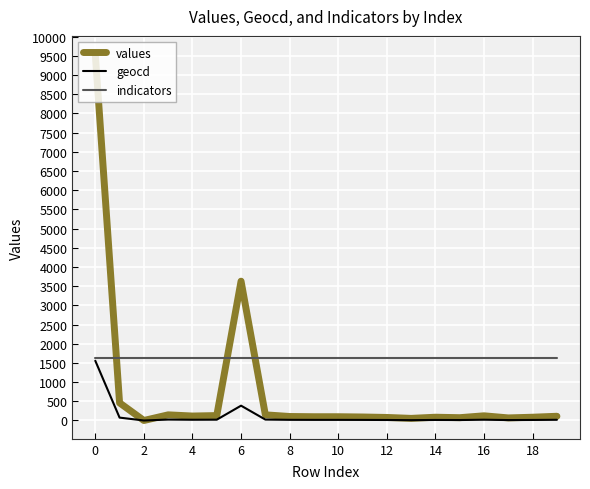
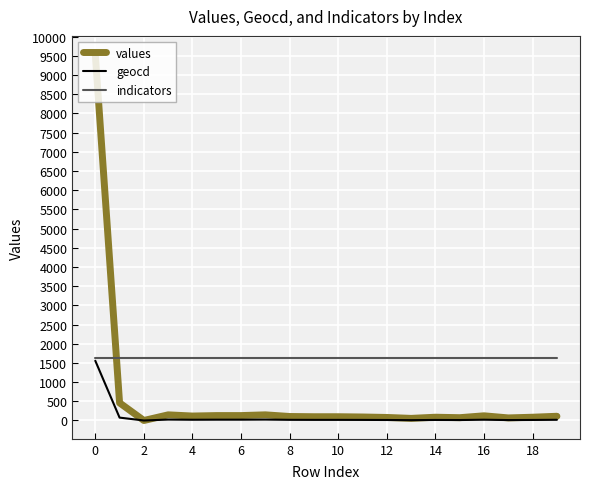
values, 6: 3600 -> 100
geocd, 6: 400 -> 0
